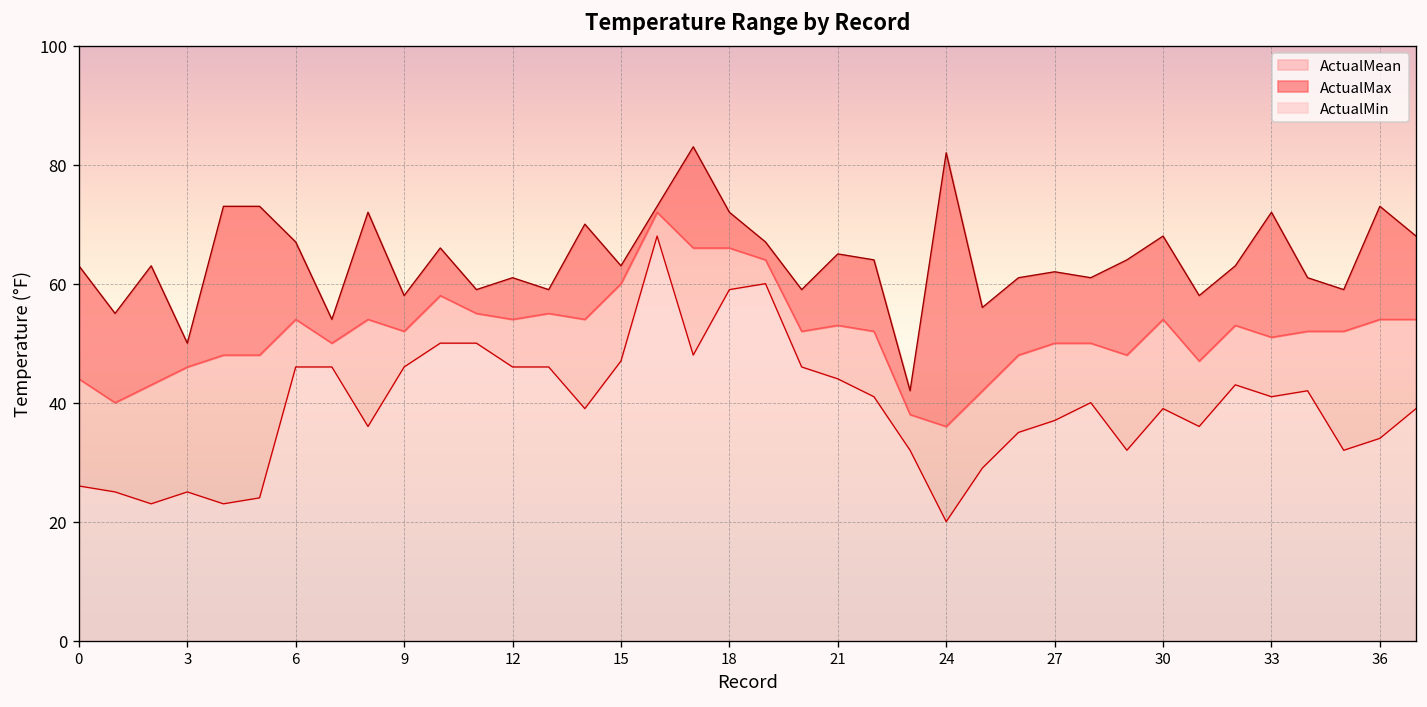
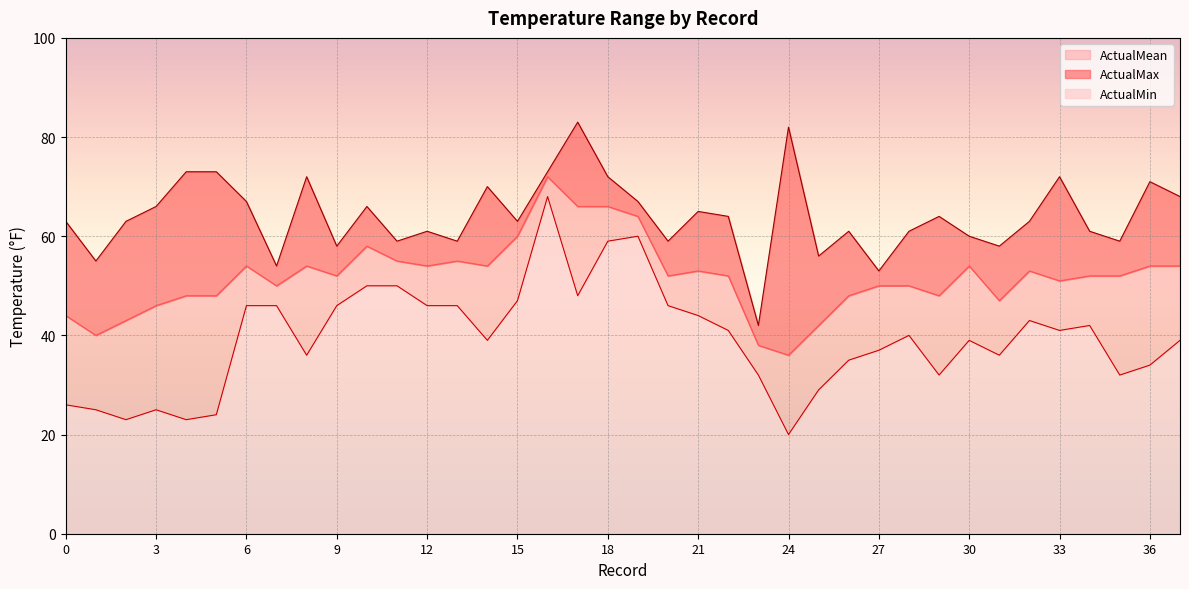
ActualMax, 3: 50 -> 66
ActualMax, 27: 62 -> 53
ActualMax, 30: 68 -> 60
ActualMax, 36: 73 -> 71
